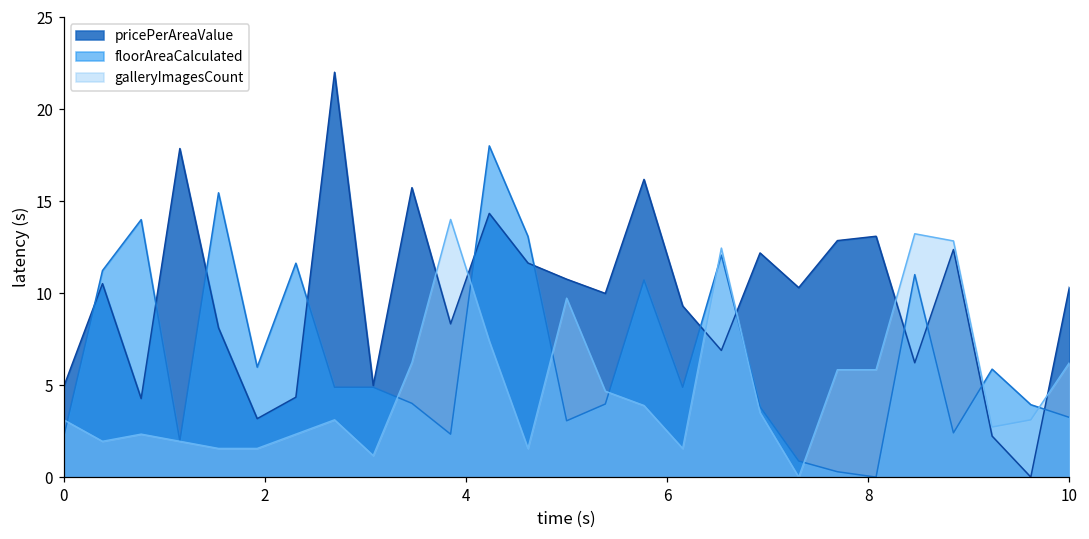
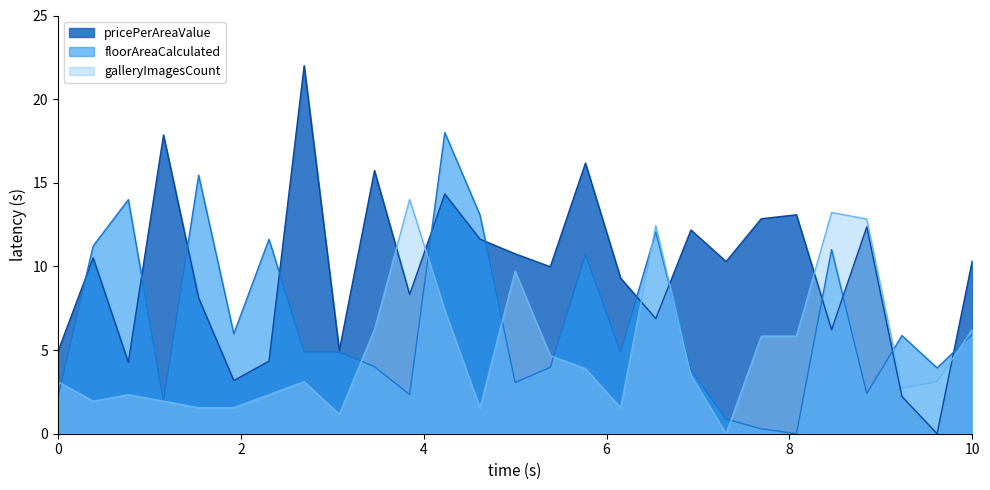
floorAreaCalculated, 10: 3.2 -> 5.9
